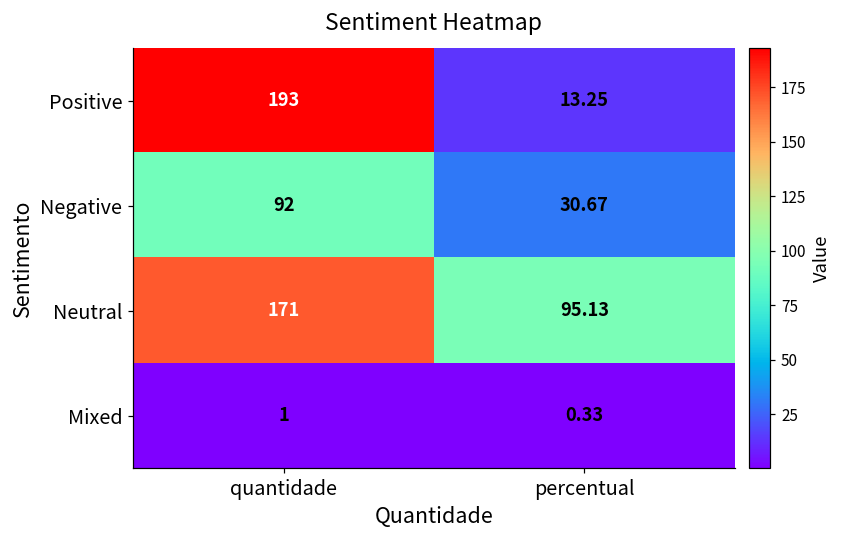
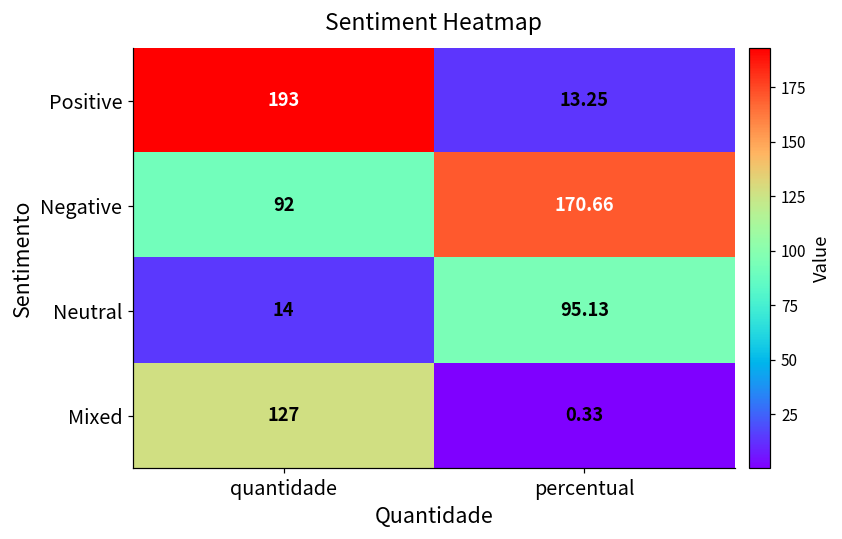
Negative, percentual: 30.67 -> 170.66
Neutral, quantidade: 171 -> 14
Mixed, quantidade: 1 -> 127
